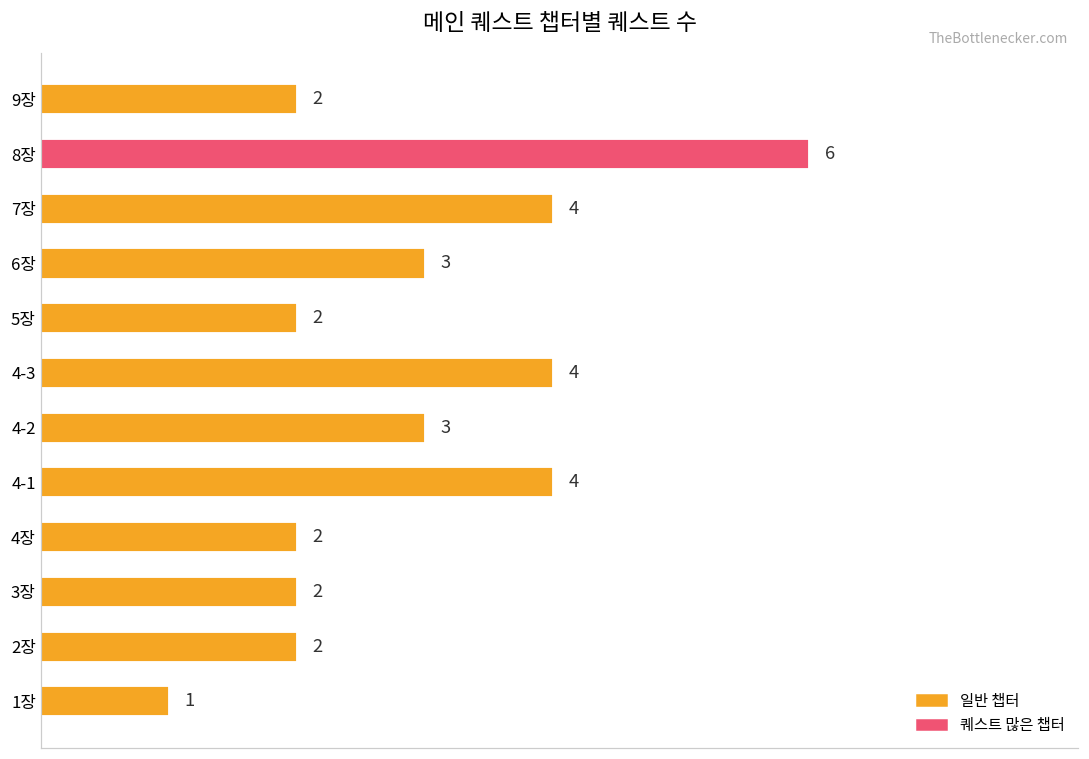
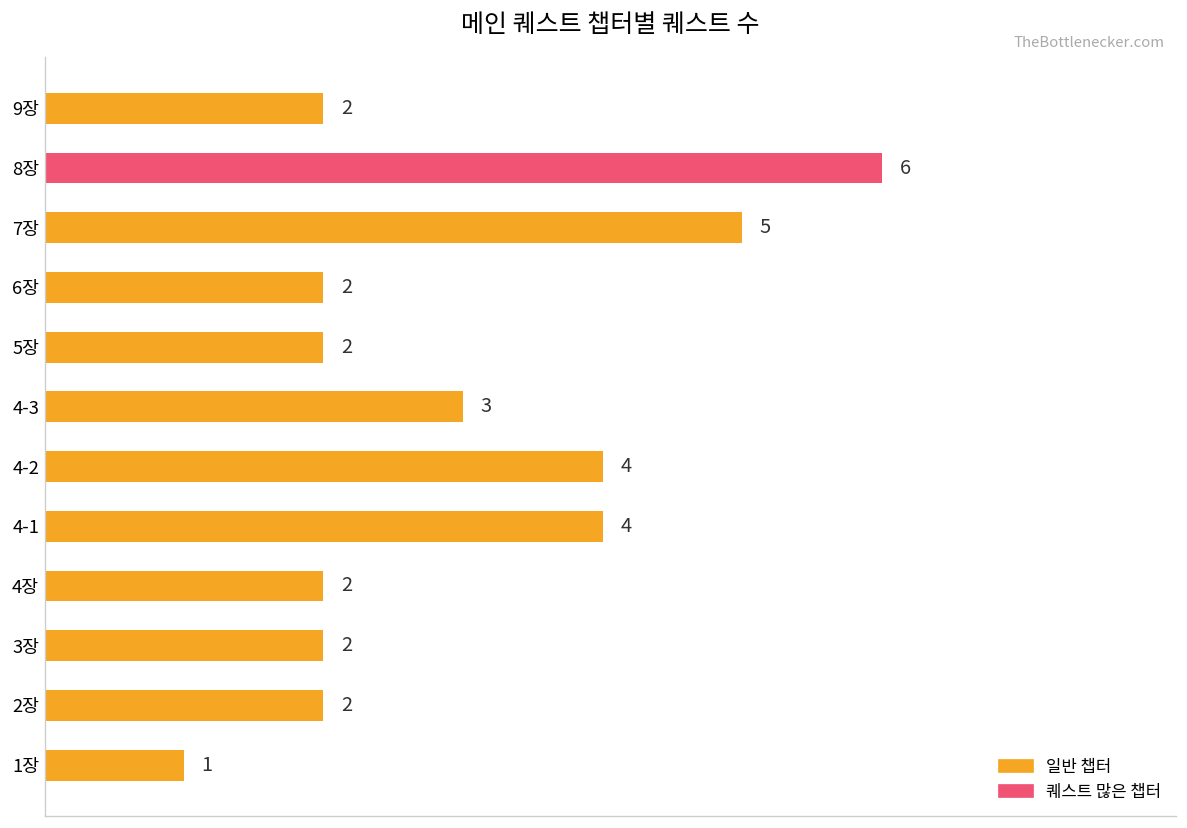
7장: 4 -> 5
6장: 3 -> 2
4-3: 4 -> 3
4-2: 3 -> 4
